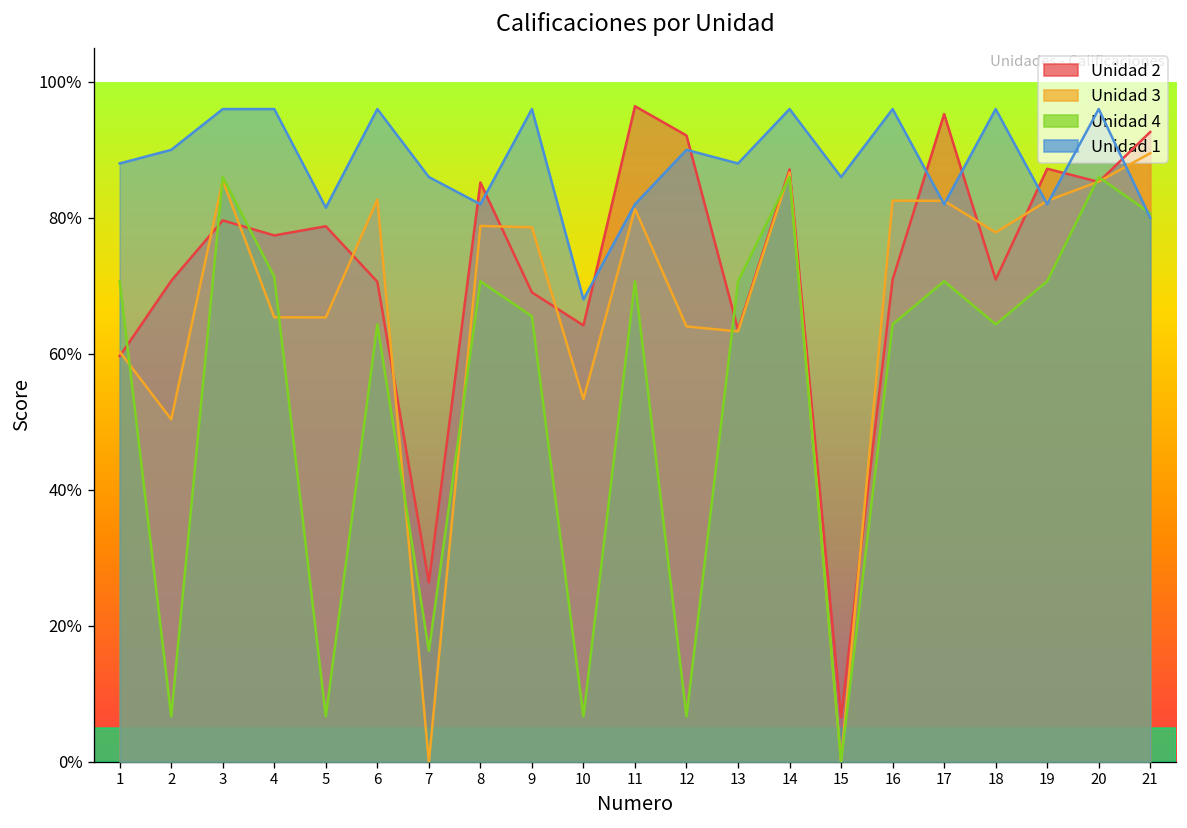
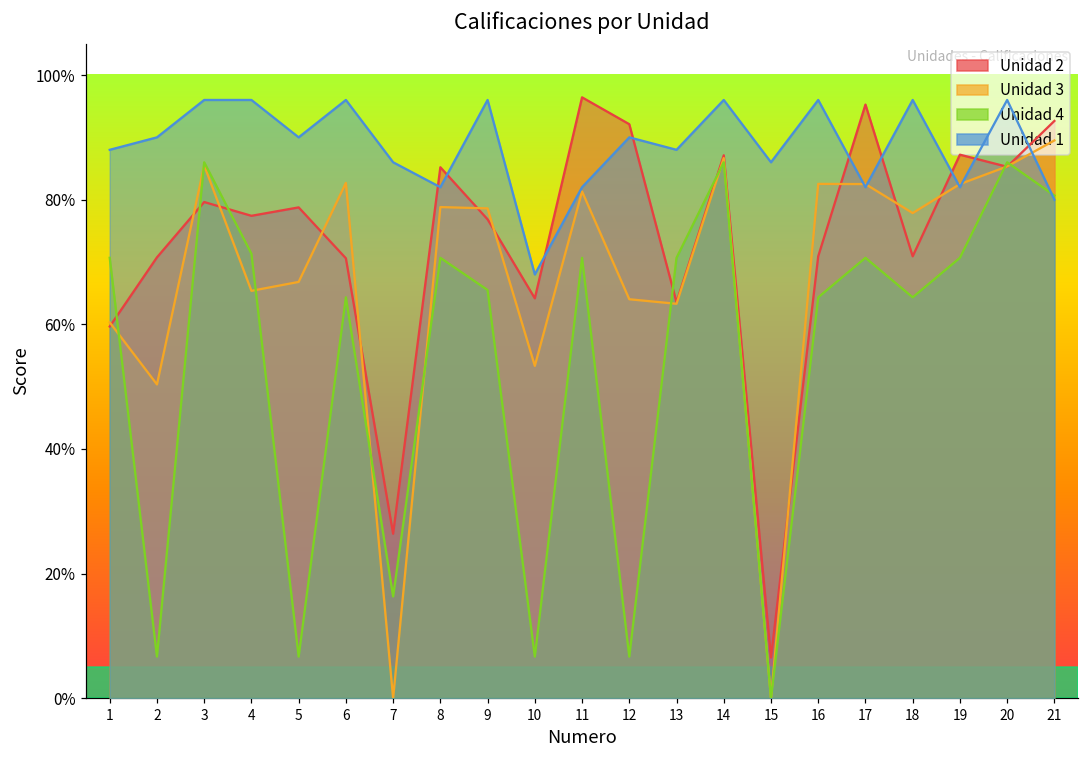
Unidad 3, 5: 65% -> 67%
Unidad 1, 5: 82% -> 90%
Unidad 2, 9: 69% -> 77%
